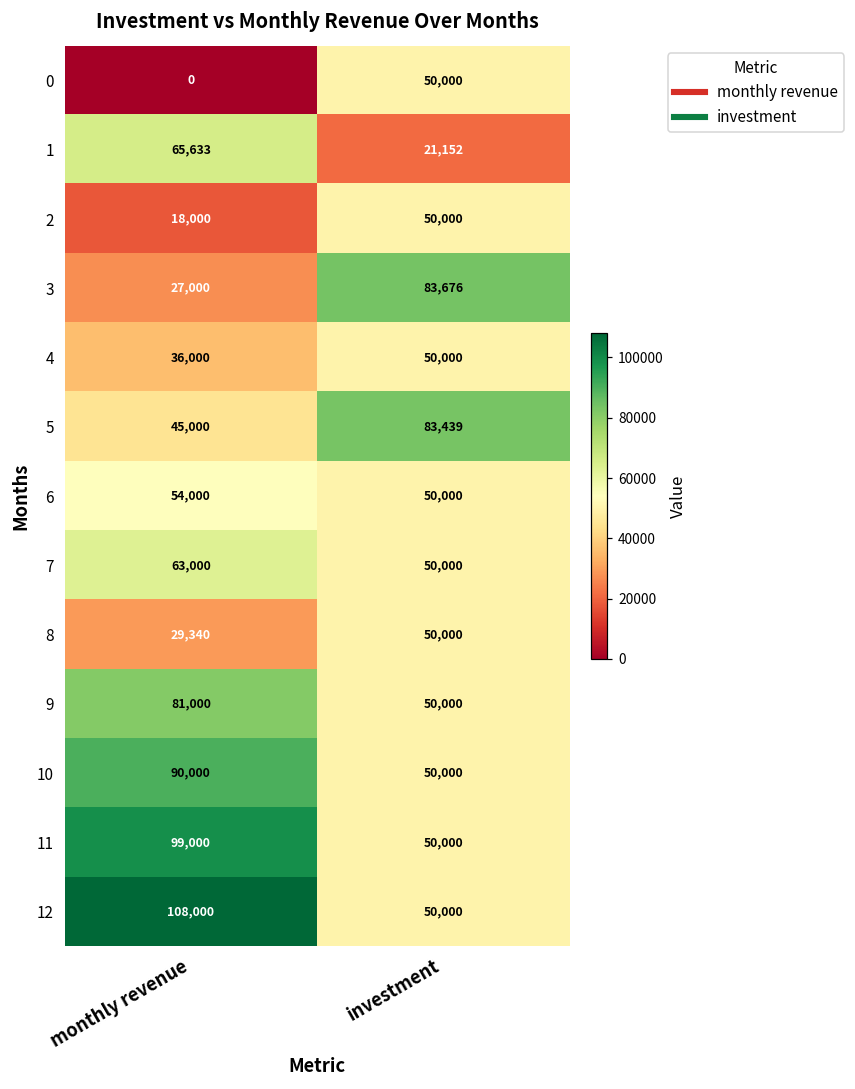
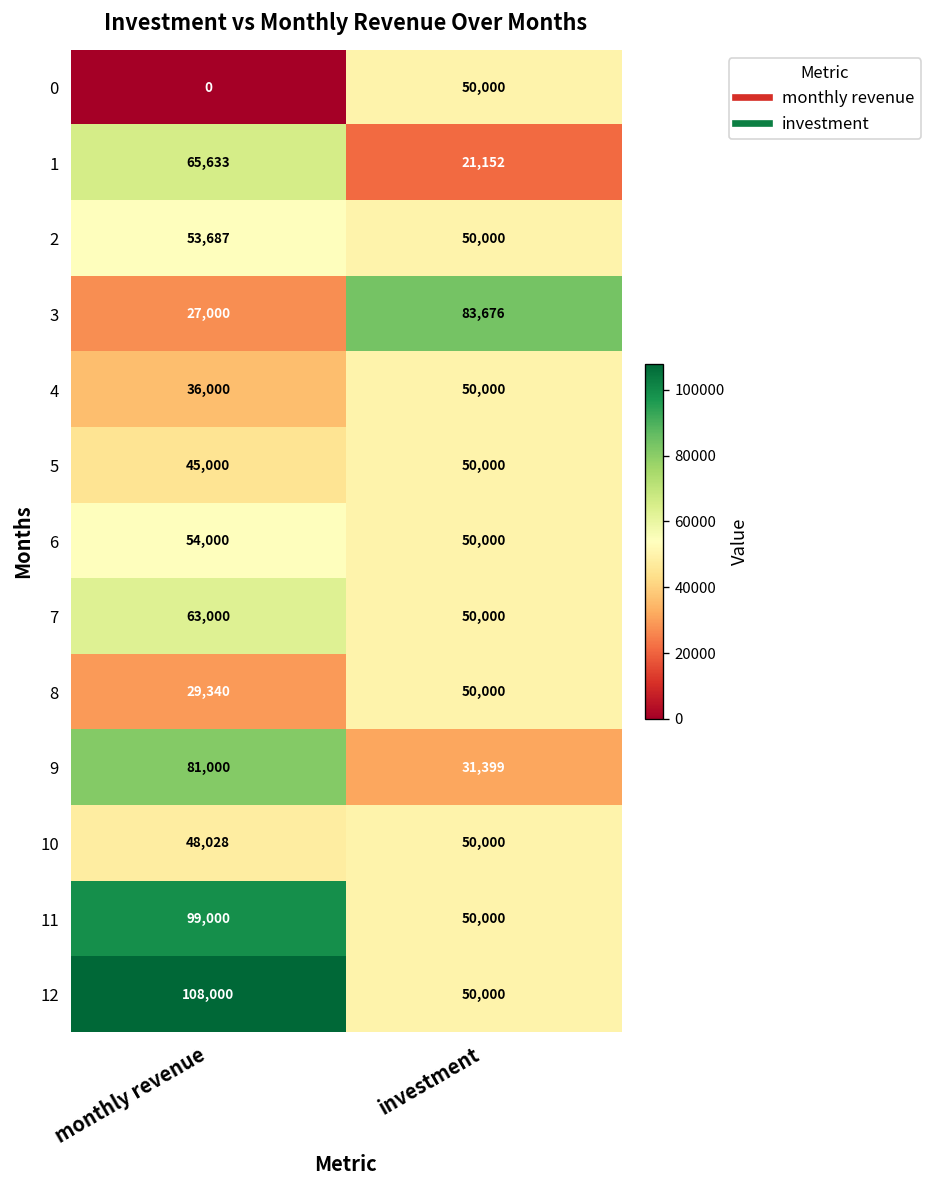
2, monthly revenue: 18,000 -> 53,687
5, investment: 83,439 -> 50,000
9, investment: 50,000 -> 31,399
10, monthly revenue: 90,000 -> 48,028
